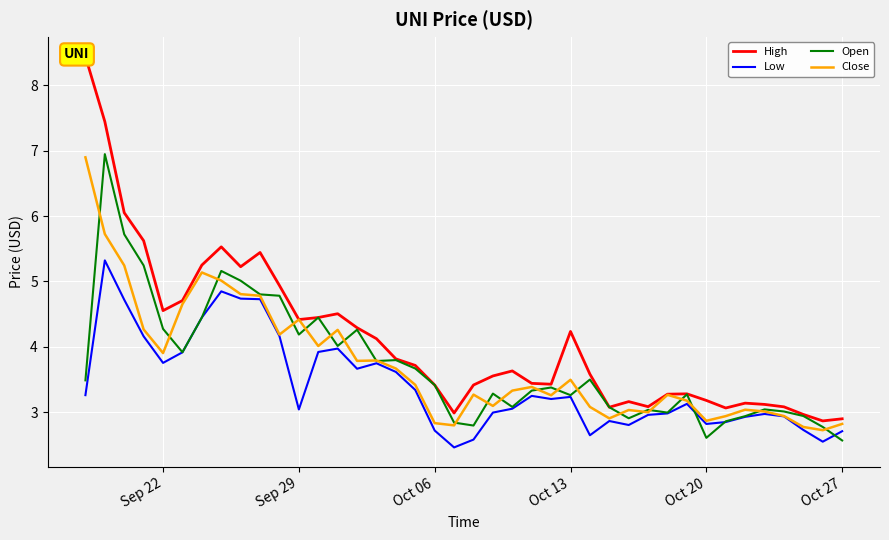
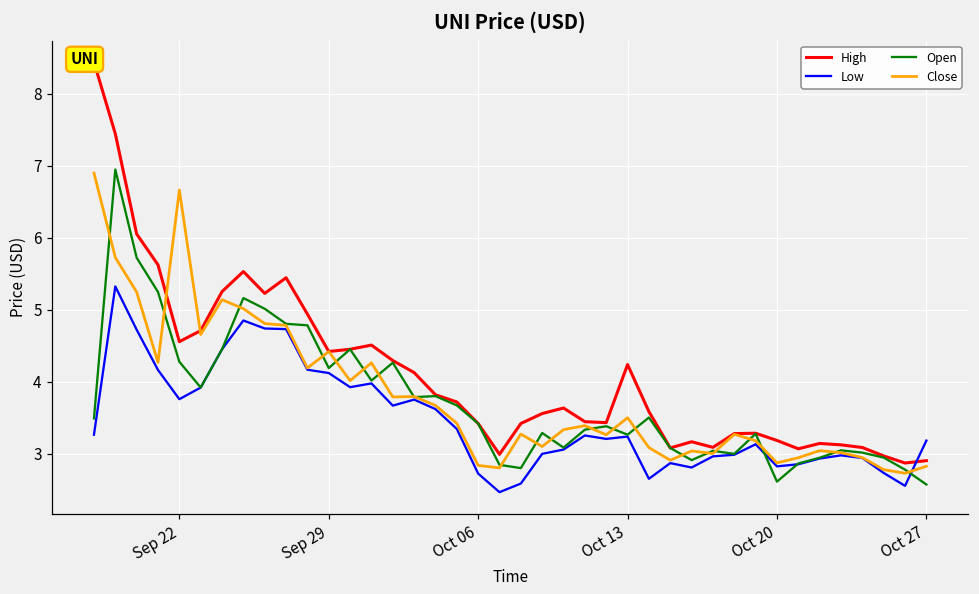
Close, Sep 22: 3.9 -> 6.7
Low, Sep 29: 3.0 -> 4.1
Low, Oct 27: 2.7 -> 3.2
